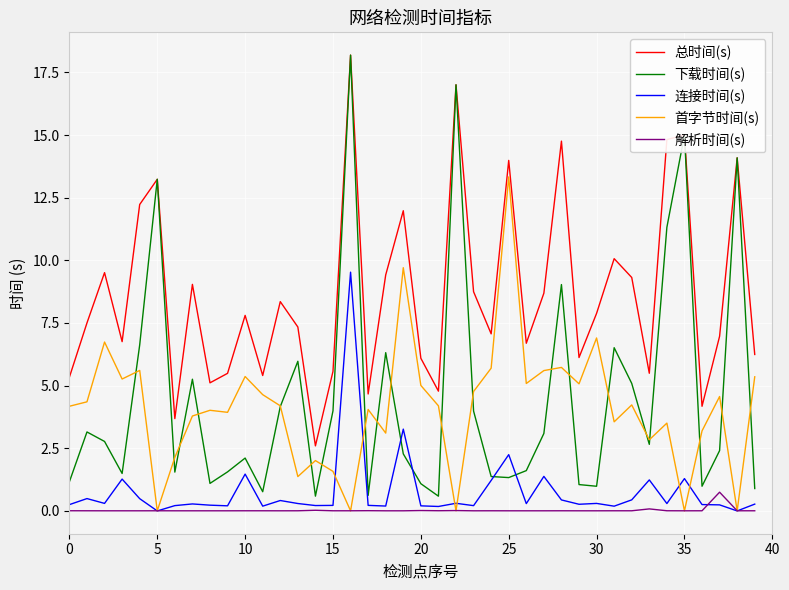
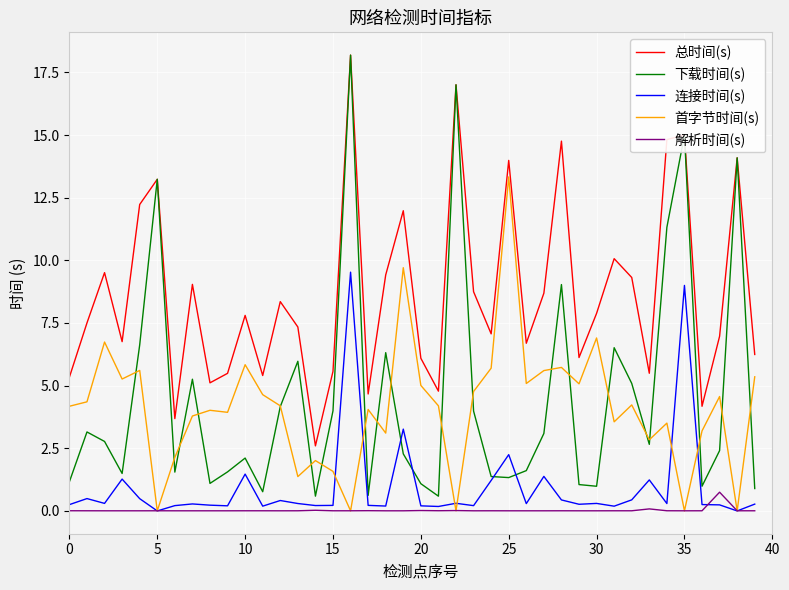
首字节时间(s), 10: 5.4 -> 5.8
连接时间(s), 35: 1.3 -> 9.0
